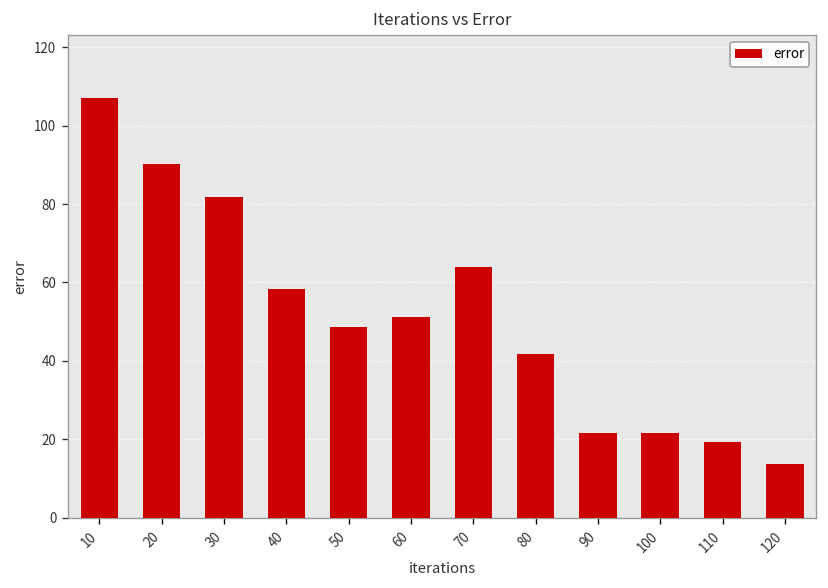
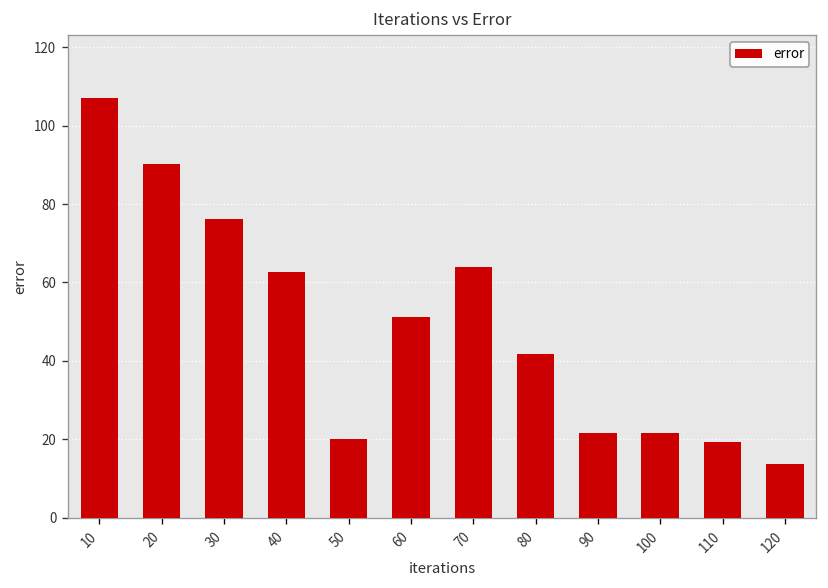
30: 82 -> 76
40: 58 -> 63
50: 49 -> 20
